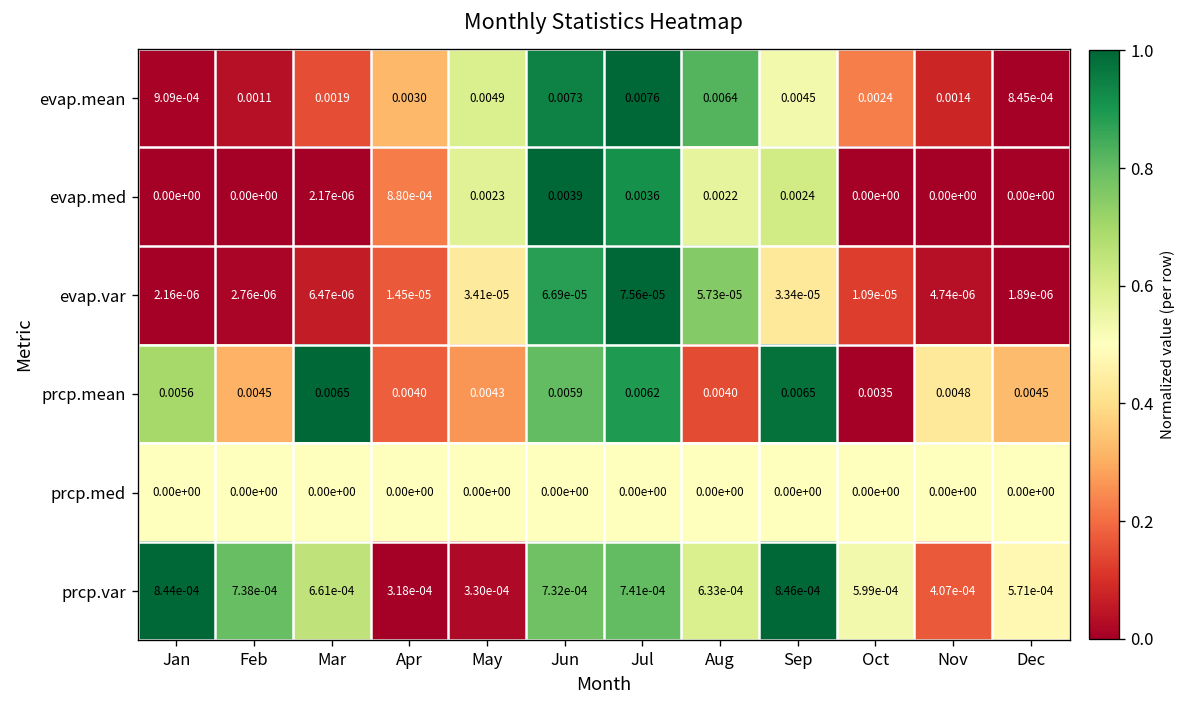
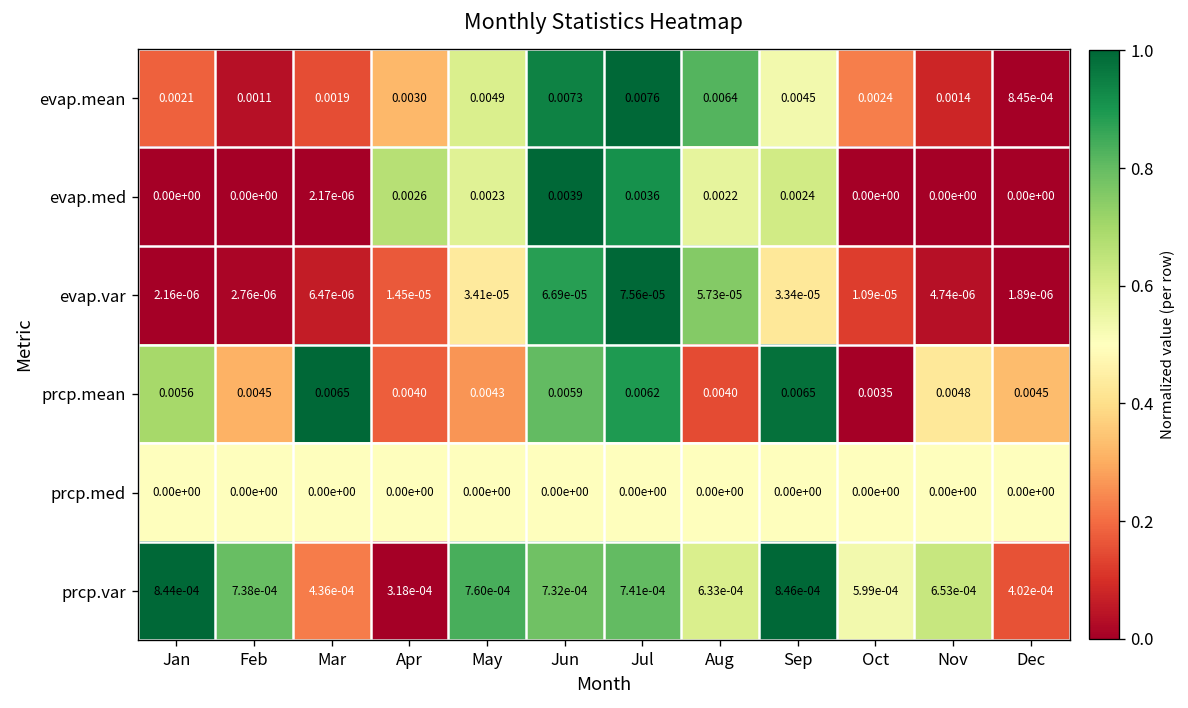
evap.mean, Jan: 9.09e-04 -> 0.0021
evap.med, Apr: 8.80e-04 -> 0.0026
prcp.var, Mar: 6.61e-04 -> 4.36e-04
prcp.var, May: 3.30e-04 -> 7.60e-04
prcp.var, Nov: 4.07e-04 -> 6.53e-04
prcp.var, Dec: 5.71e-04 -> 4.02e-04
